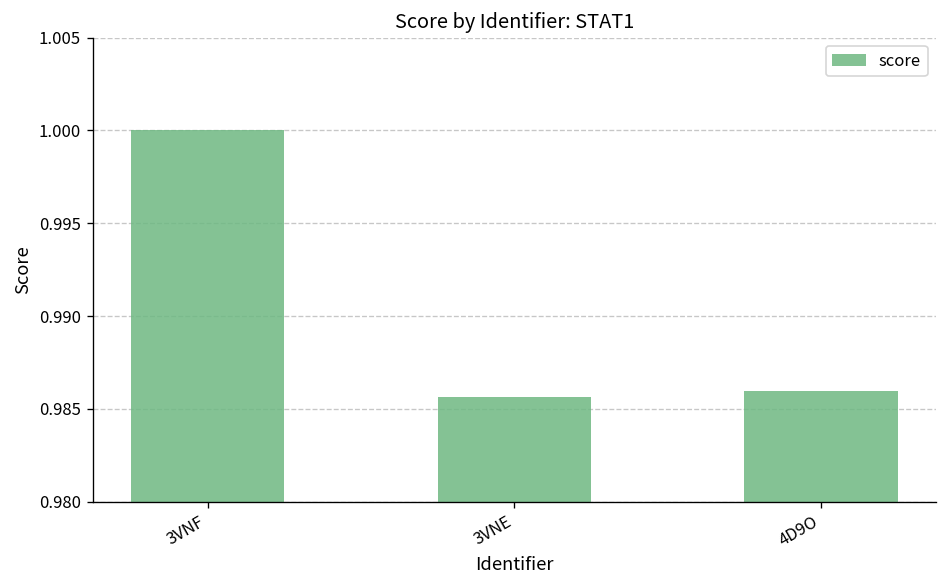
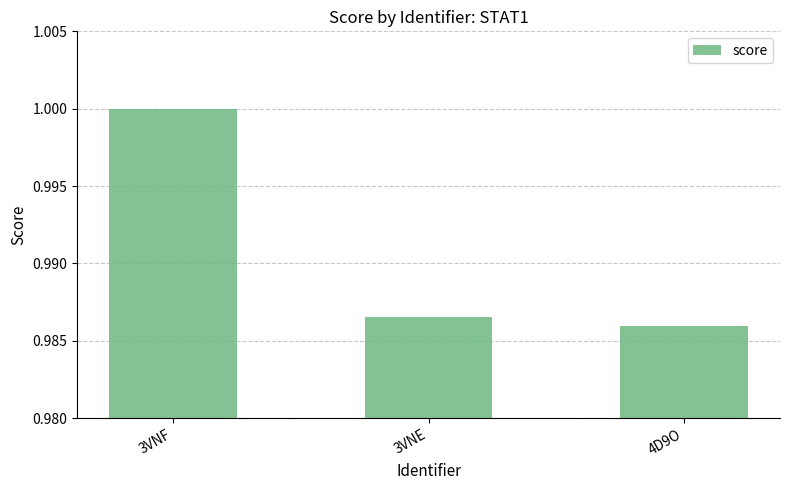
3VNE: 0.9857 -> 0.9865
